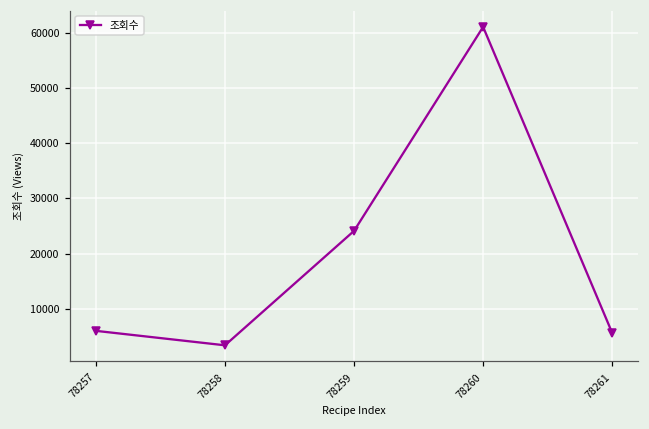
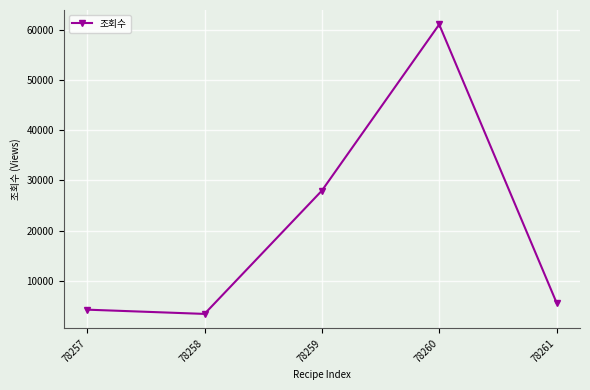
78257: 6000 -> 4000
78259: 24000 -> 28000
